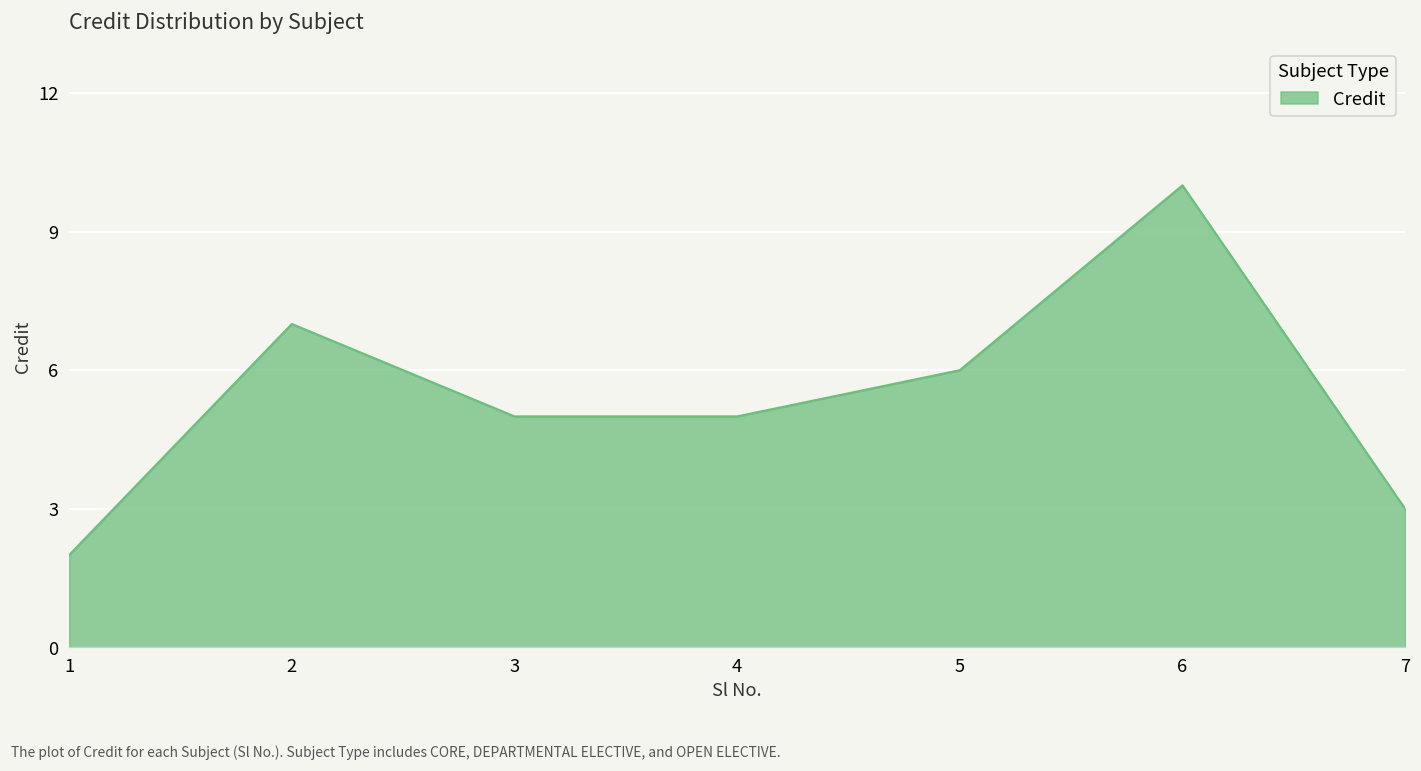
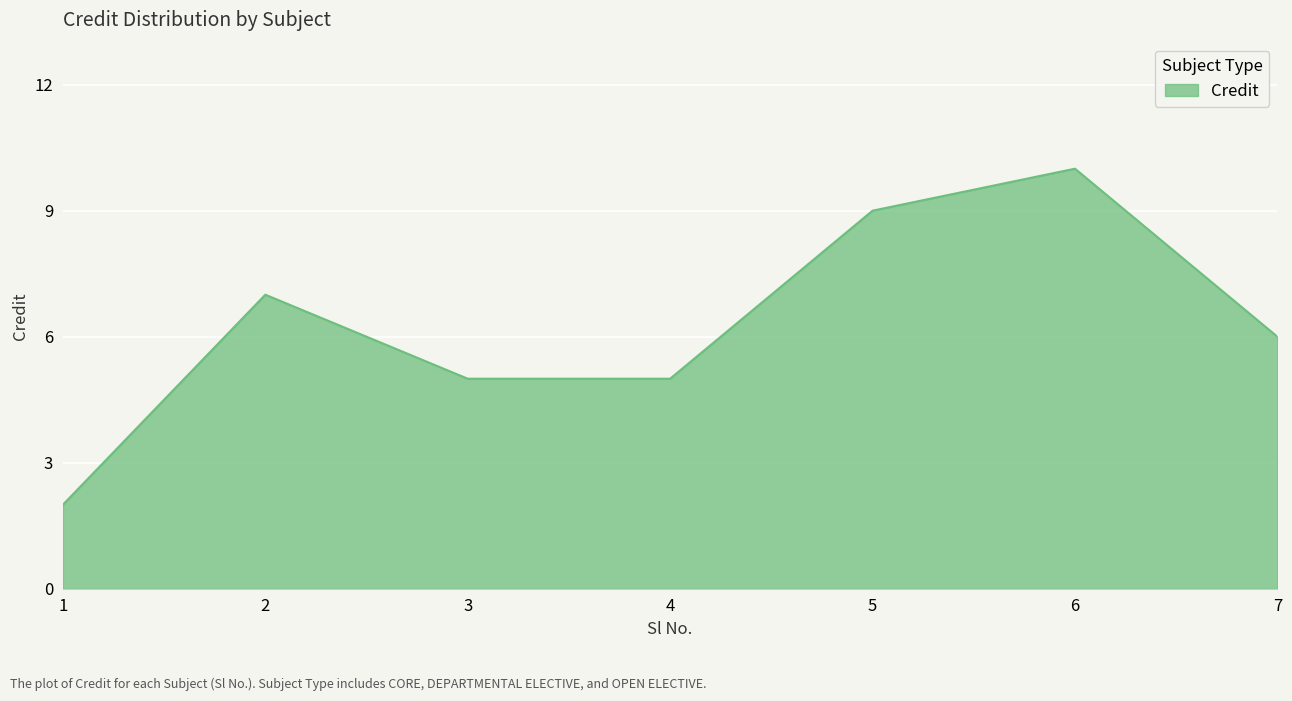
5: 6 -> 9
7: 3 -> 6
